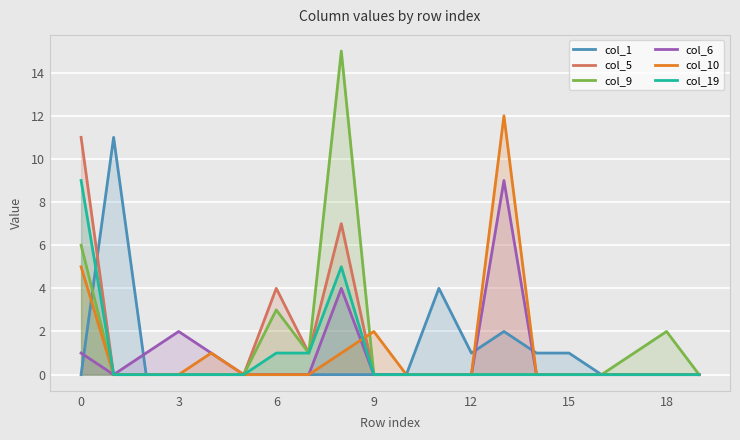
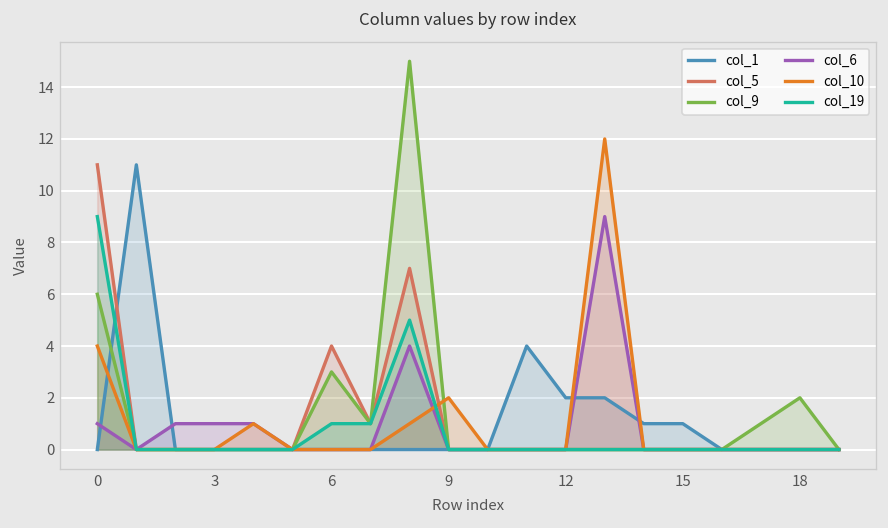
col_10, 0: 5 -> 4
col_6, 3: 2 -> 1
col_1, 12: 1 -> 2
